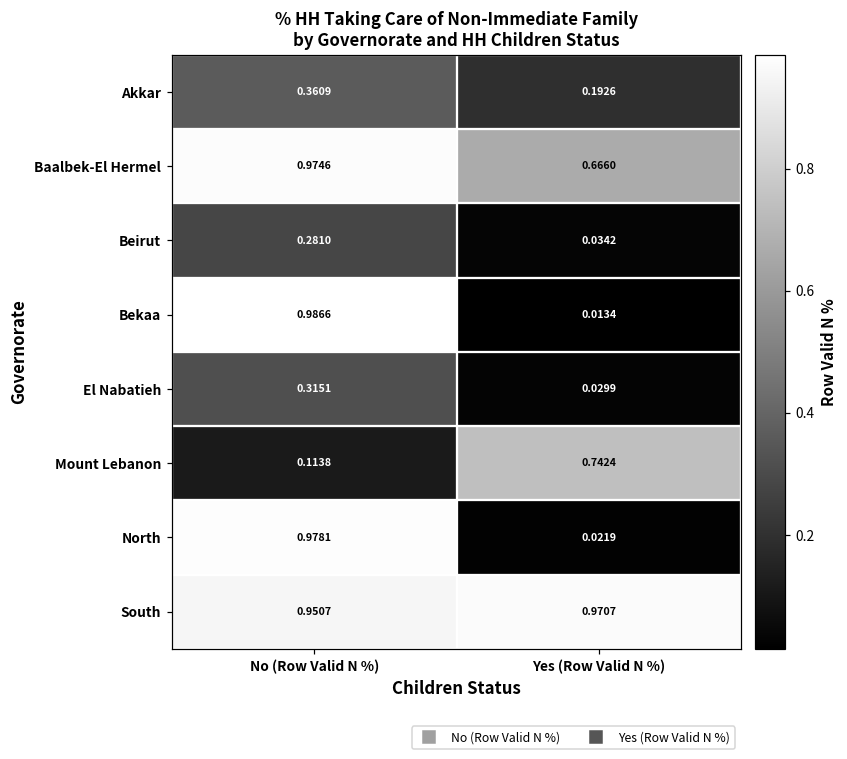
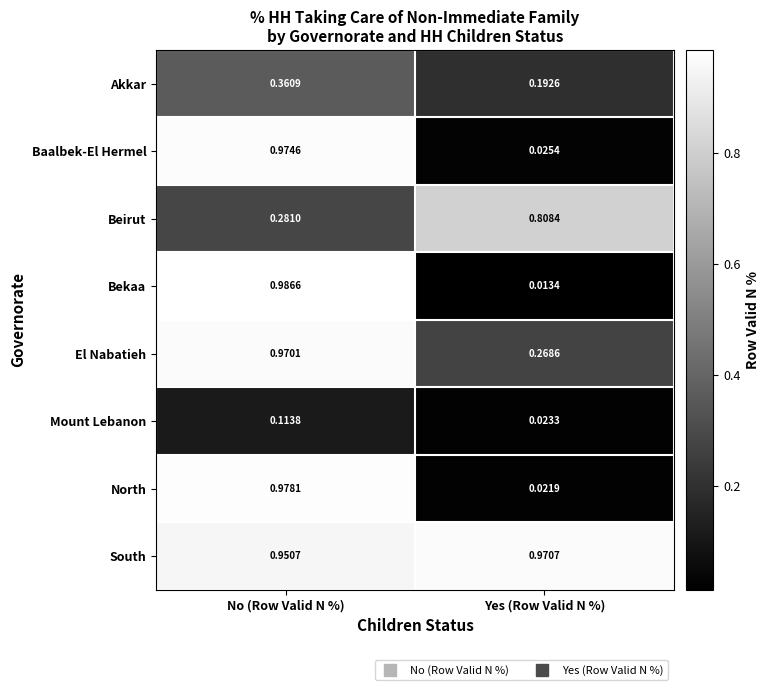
Baalbek-El Hermel, Yes (Row Valid N %): 0.6660 -> 0.0254
Beirut, Yes (Row Valid N %): 0.0342 -> 0.8084
El Nabatieh, No (Row Valid N %): 0.3151 -> 0.9701
El Nabatieh, Yes (Row Valid N %): 0.0299 -> 0.2686
Mount Lebanon, Yes (Row Valid N %): 0.7424 -> 0.0233
